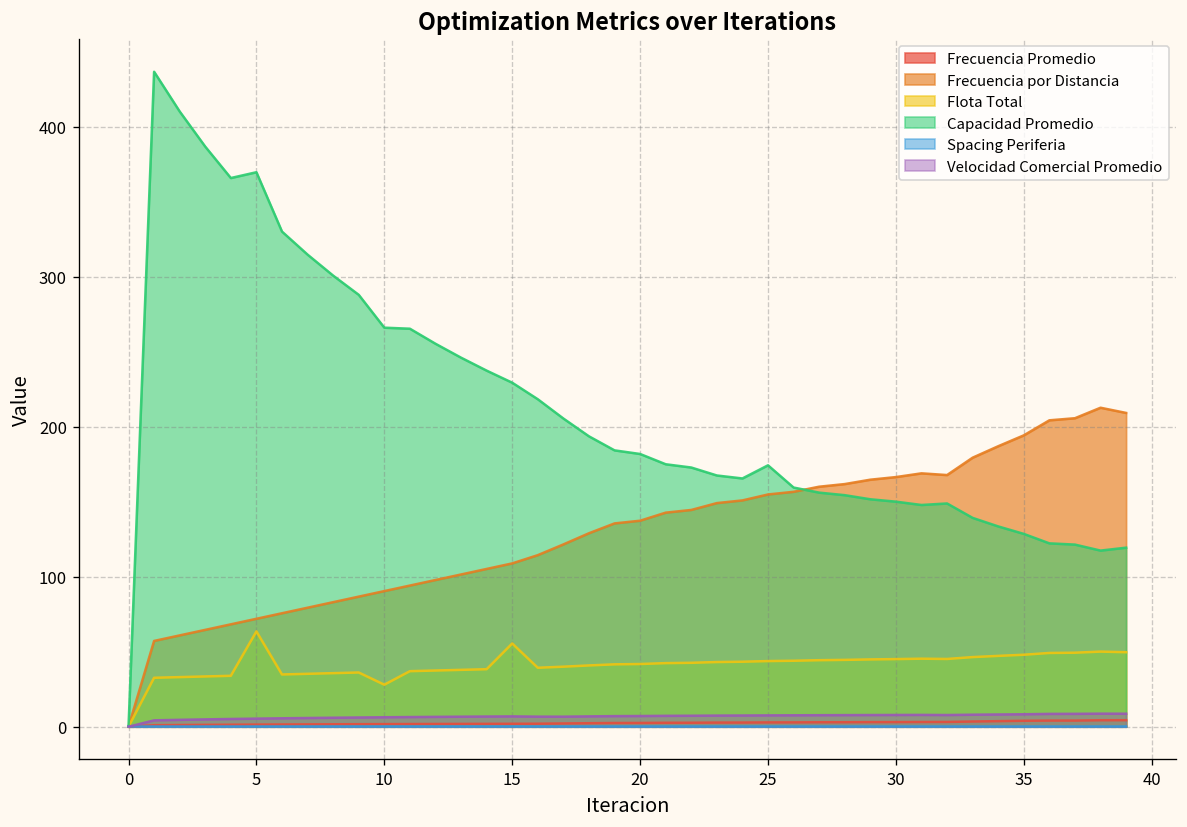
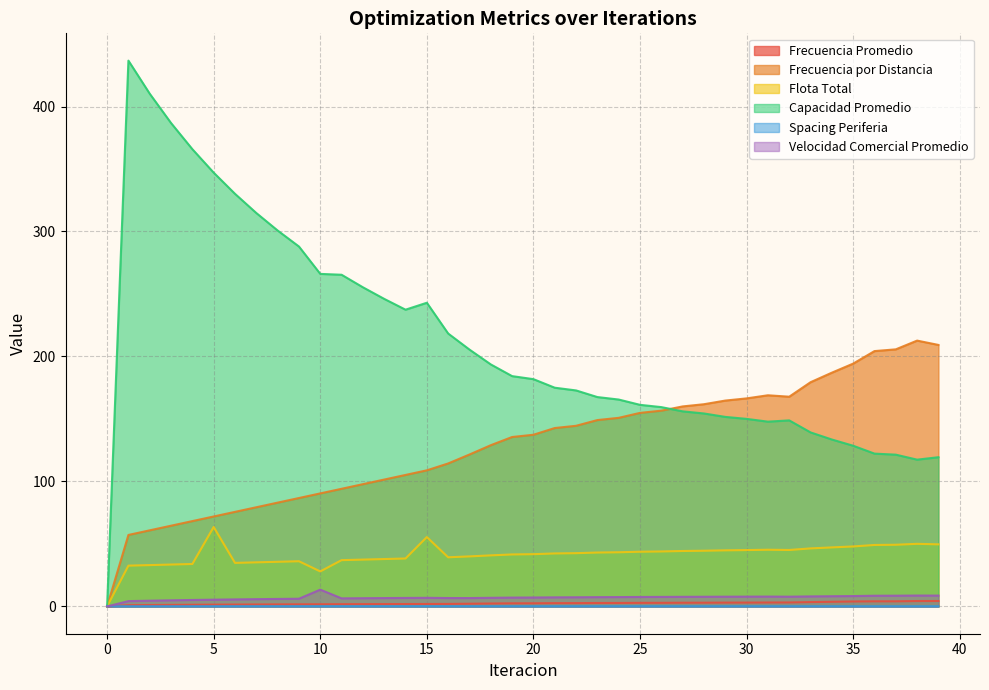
Capacidad Promedio, 5: 370 -> 347
Velocidad Comercial Promedio, 10: 6 -> 13
Capacidad Promedio, 15: 229 -> 243
Capacidad Promedio, 25: 174 -> 161
